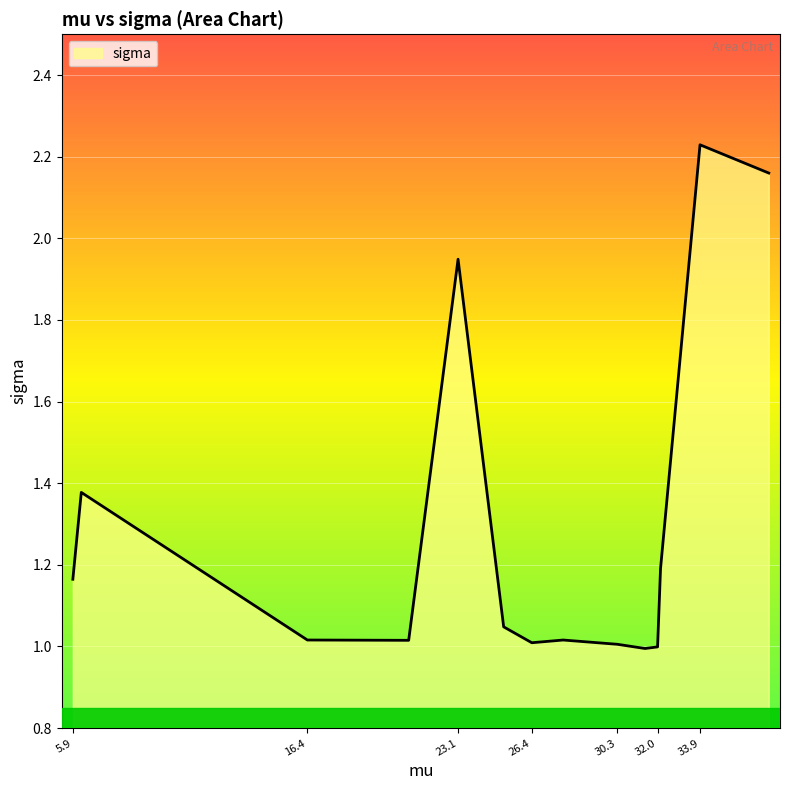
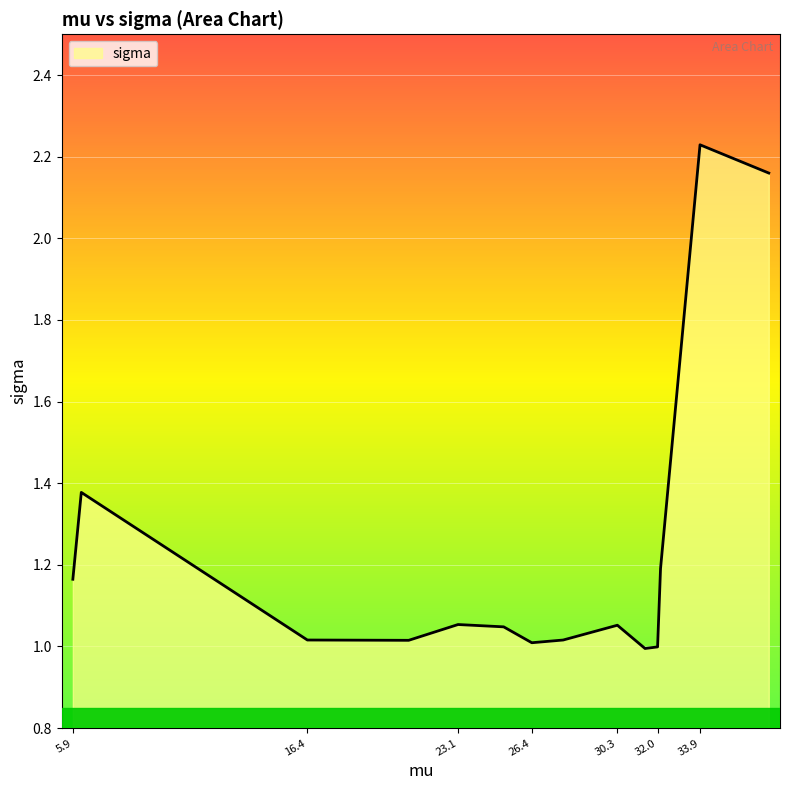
23.1: 1.95 -> 1.05
30.3: 1.01 -> 1.05
